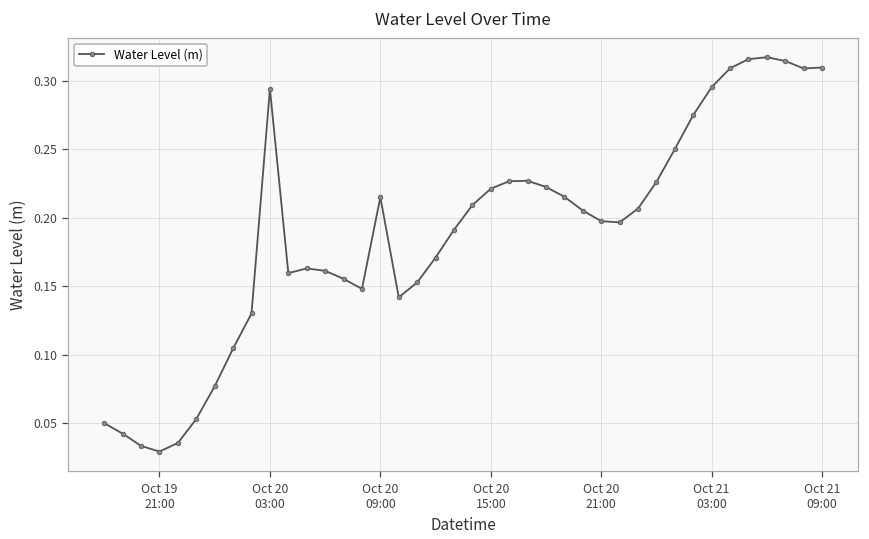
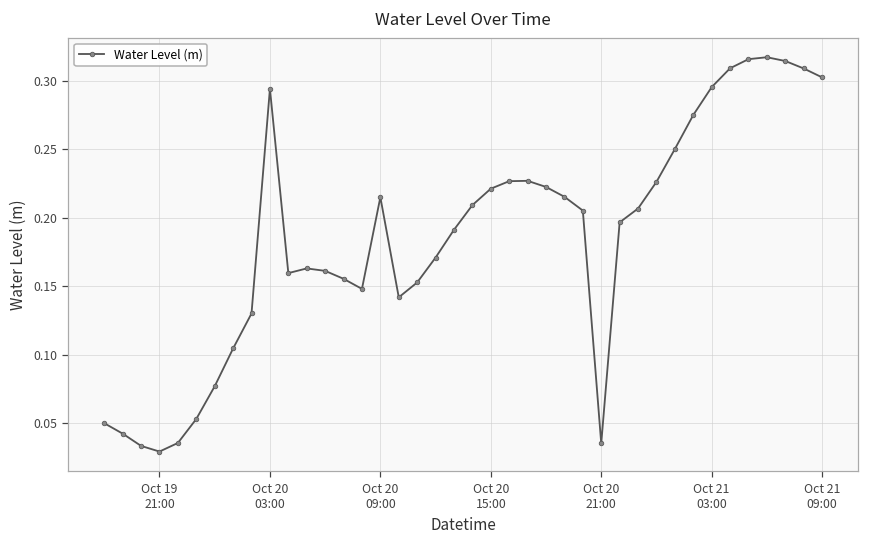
Oct 20 21:00: 0.198 -> 0.035
Oct 21 09:00: 0.310 -> 0.303
